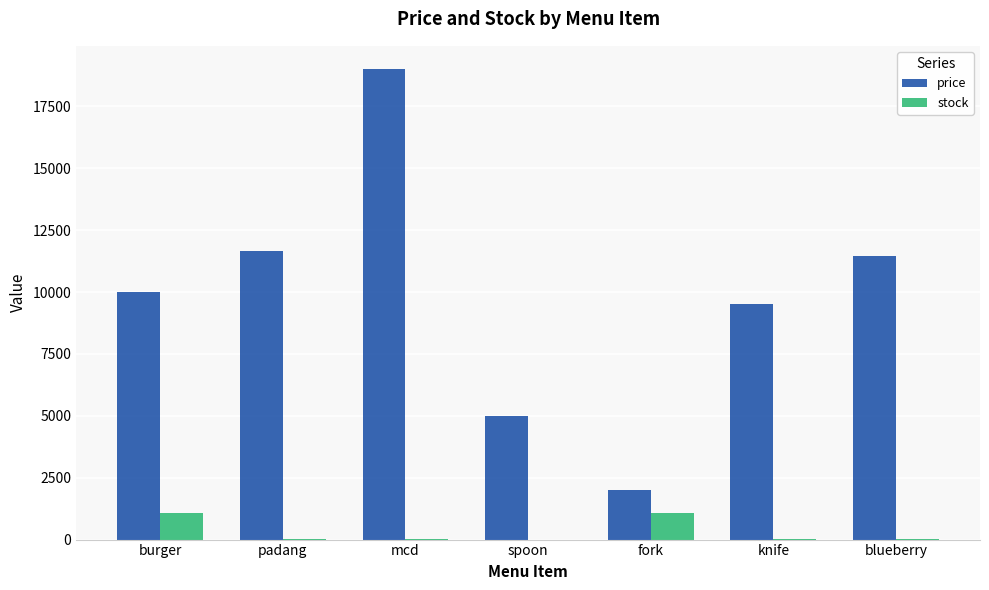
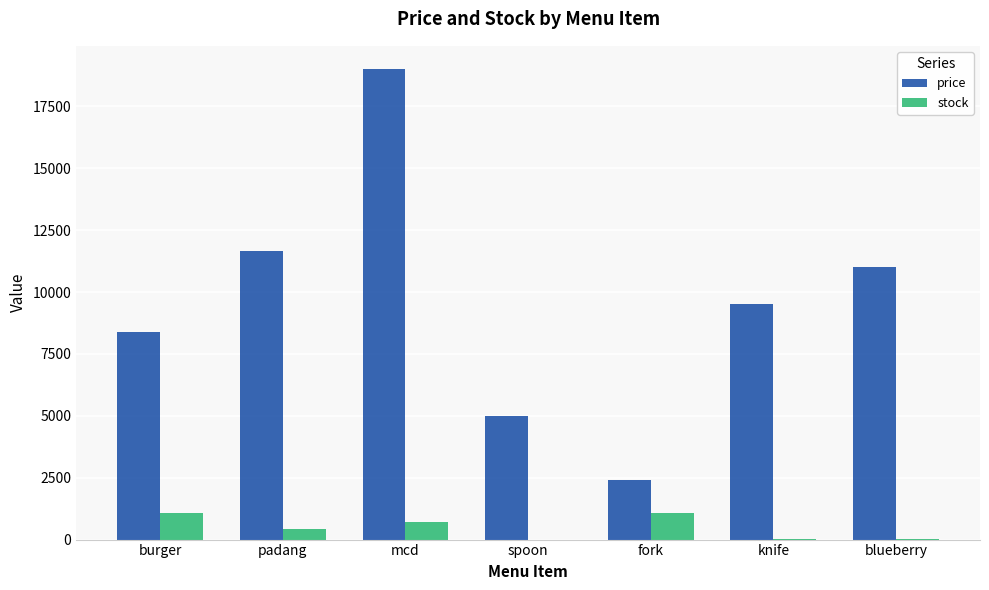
price, burger: 10000 -> 8400
stock, padang: 0 -> 400
stock, mcd: 0 -> 700
price, fork: 2000 -> 2400
price, blueberry: 11400 -> 11000
